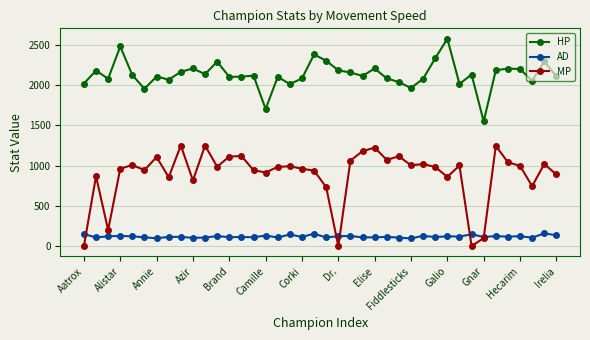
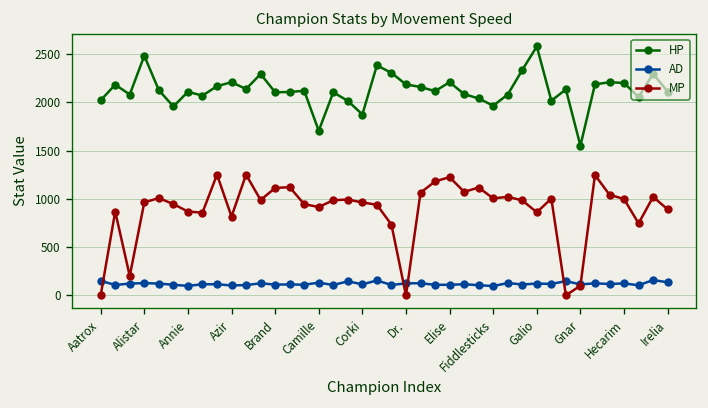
MP, Annie: 1100 -> 900
HP, Corki: 2100 -> 1900
